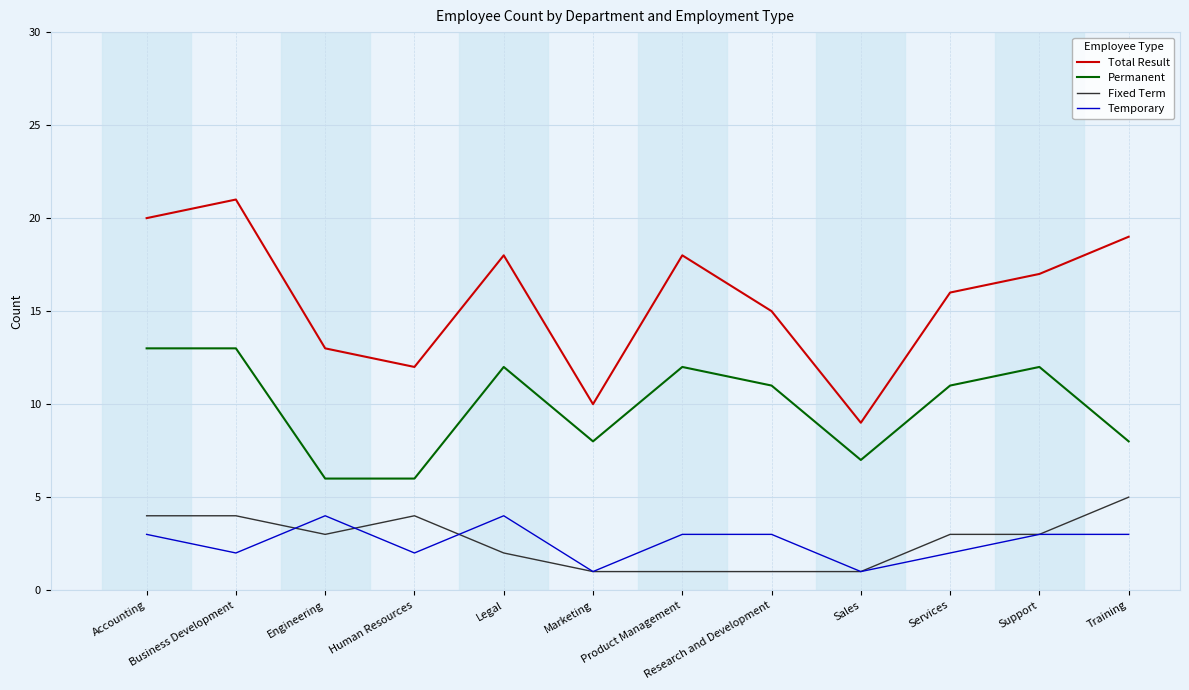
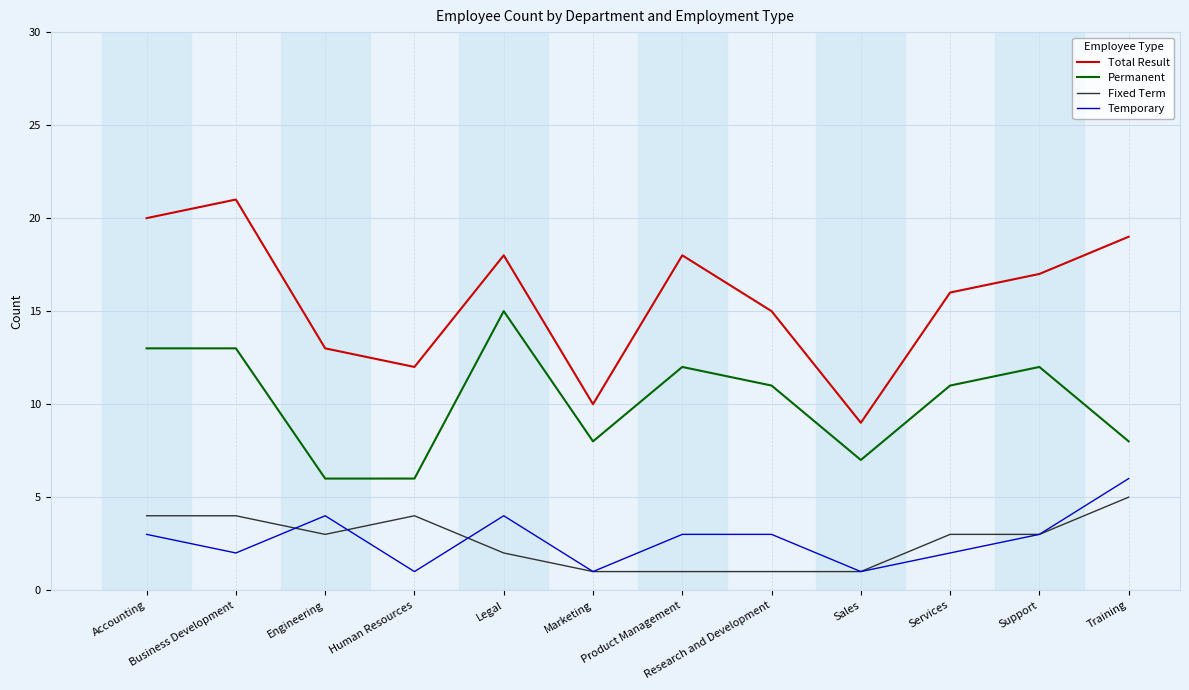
Temporary, Human Resources: 2 -> 1
Permanent, Legal: 12 -> 15
Temporary, Training: 3 -> 6
